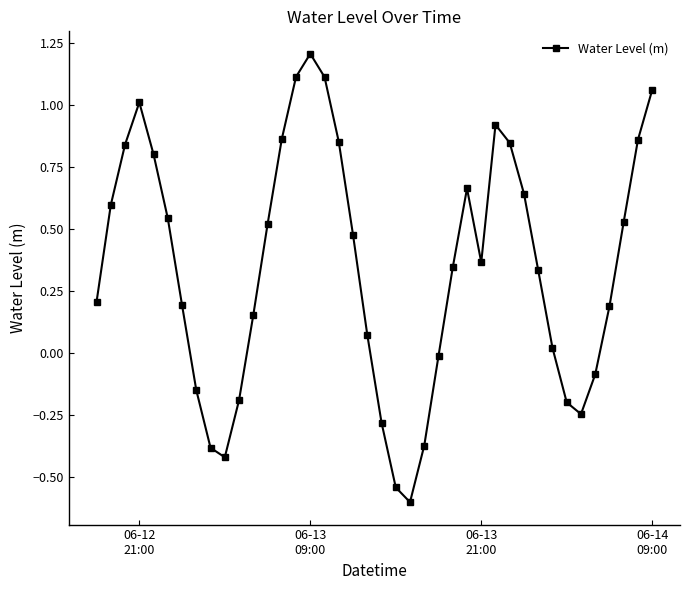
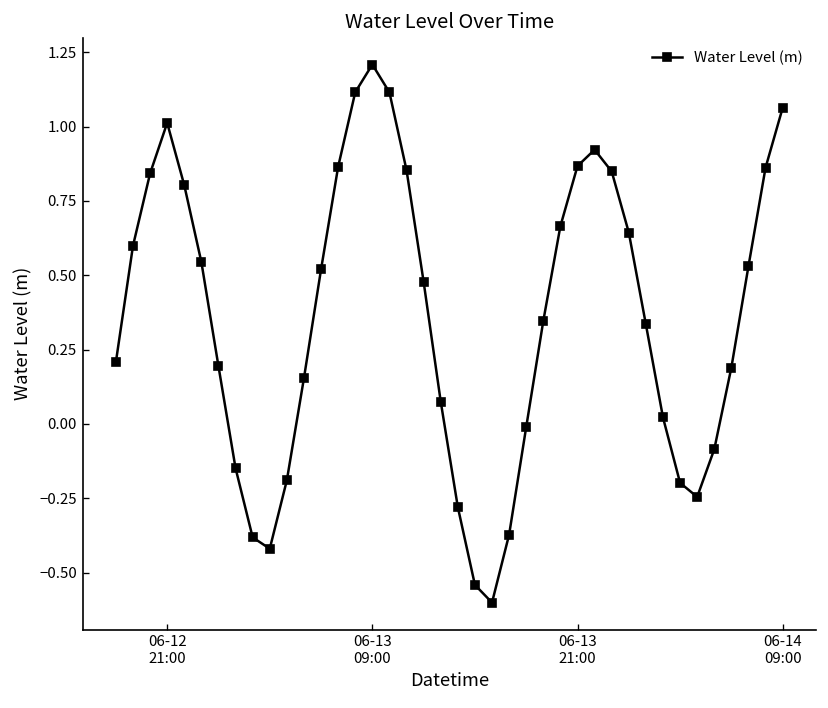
06-13 21:00: 0.37 -> 0.87
